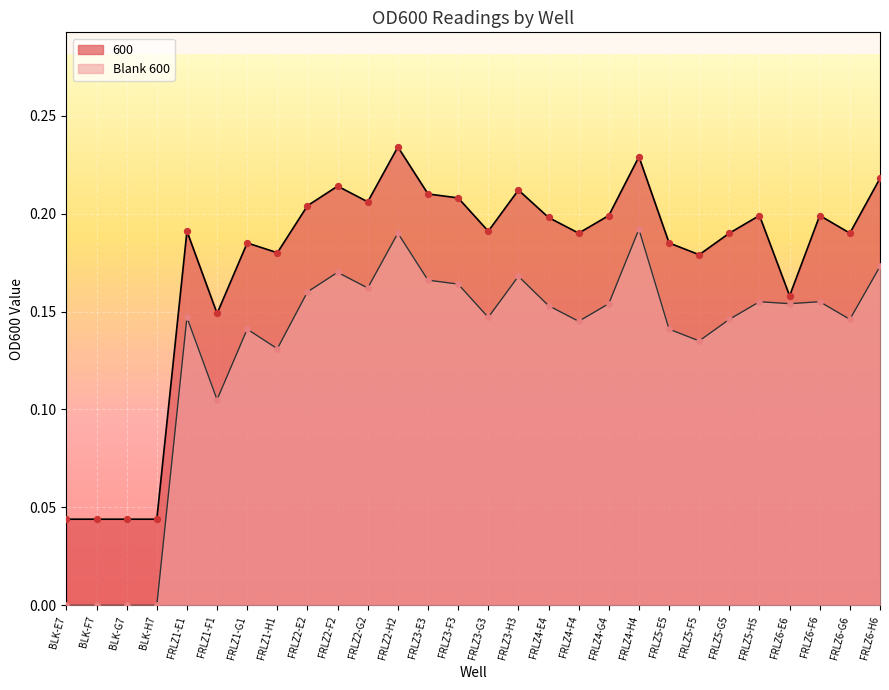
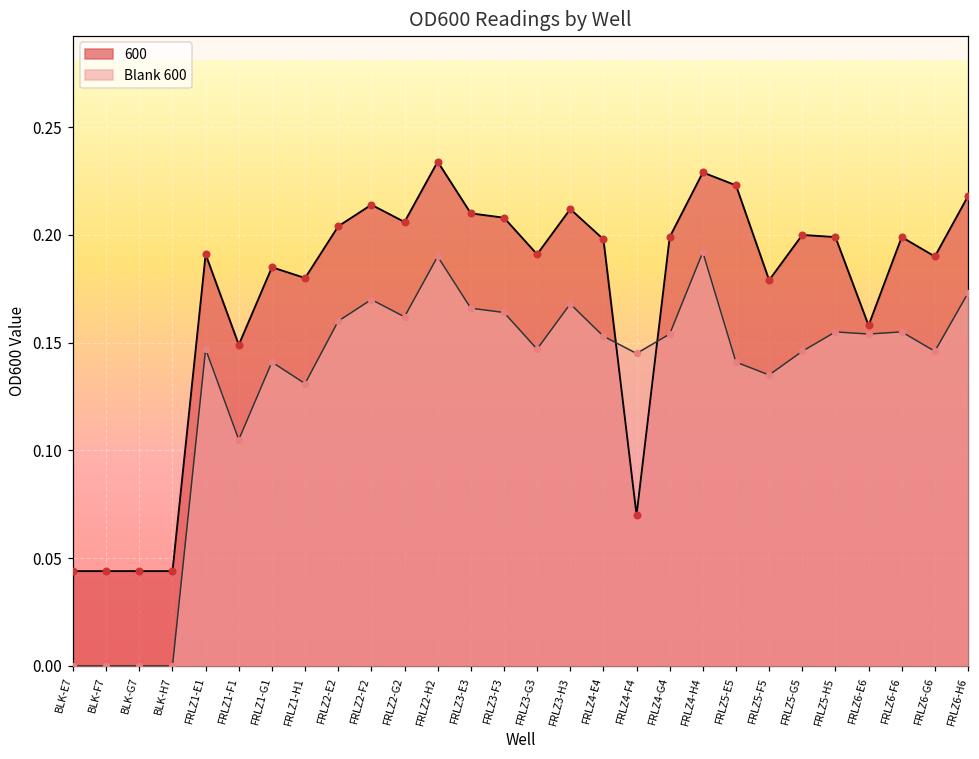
600, FRLZ4-F4: 0.19 -> 0.07
600, FRLZ5-E5: 0.185 -> 0.223
600, FRLZ5-G5: 0.19 -> 0.20
